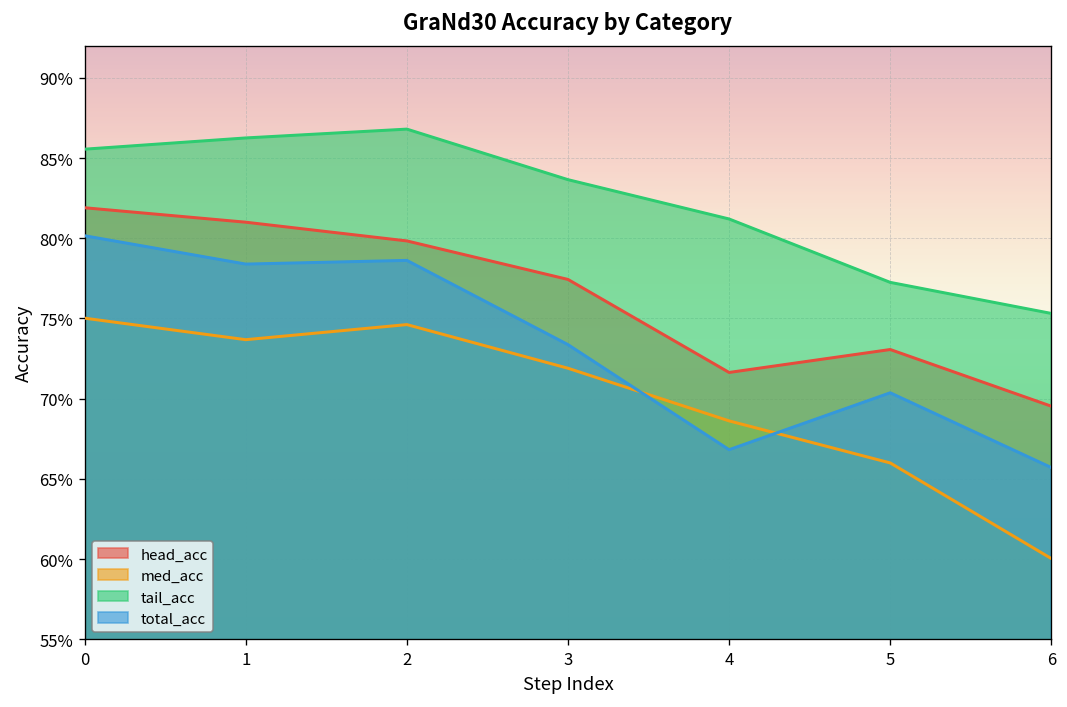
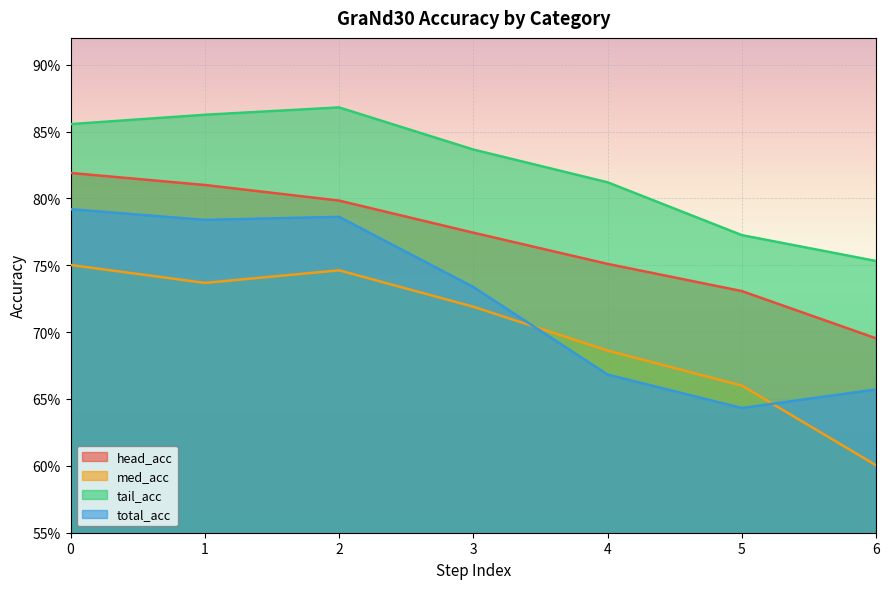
total_acc, 0: 80.2% -> 79.2%
head_acc, 4: 71.6% -> 75.1%
total_acc, 5: 70.4% -> 64.3%
